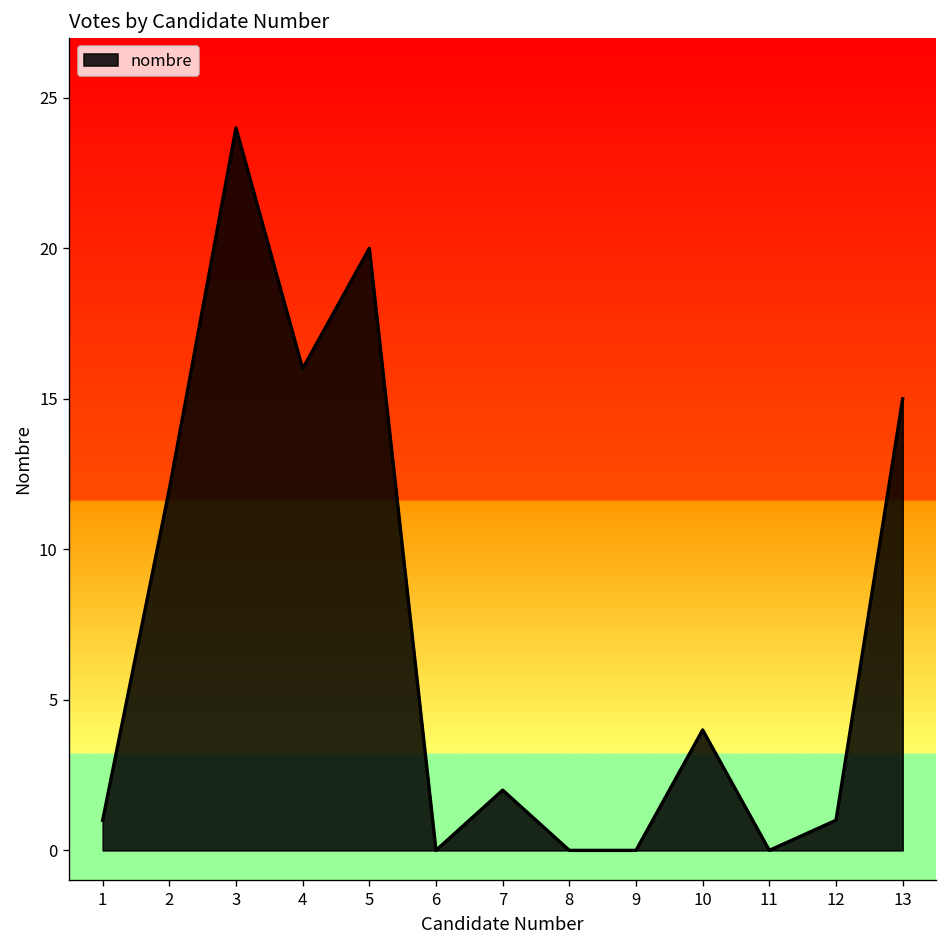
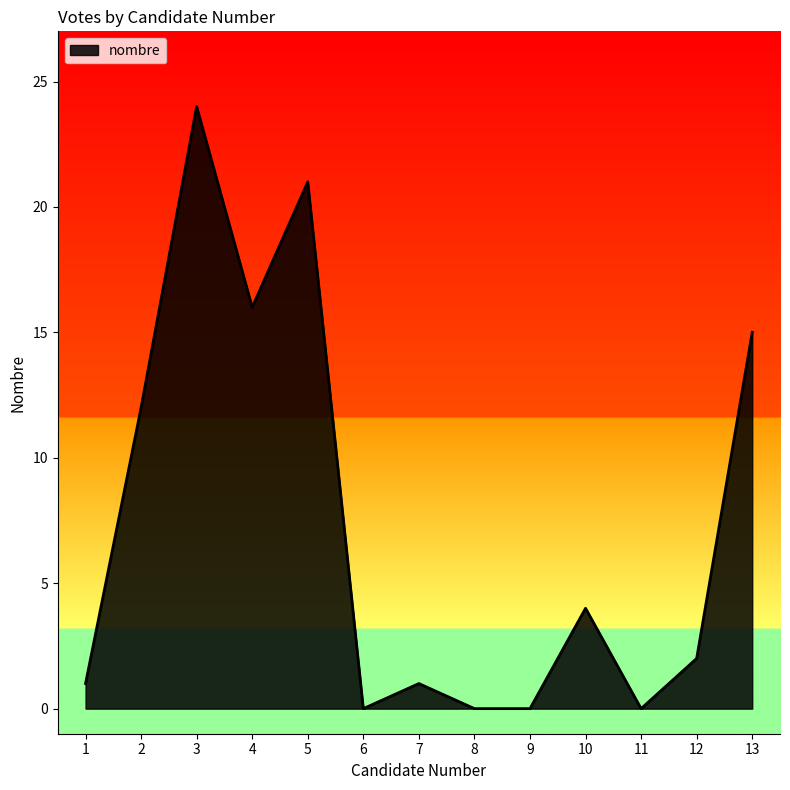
5: 20 -> 21
7: 2 -> 1
12: 1 -> 2
